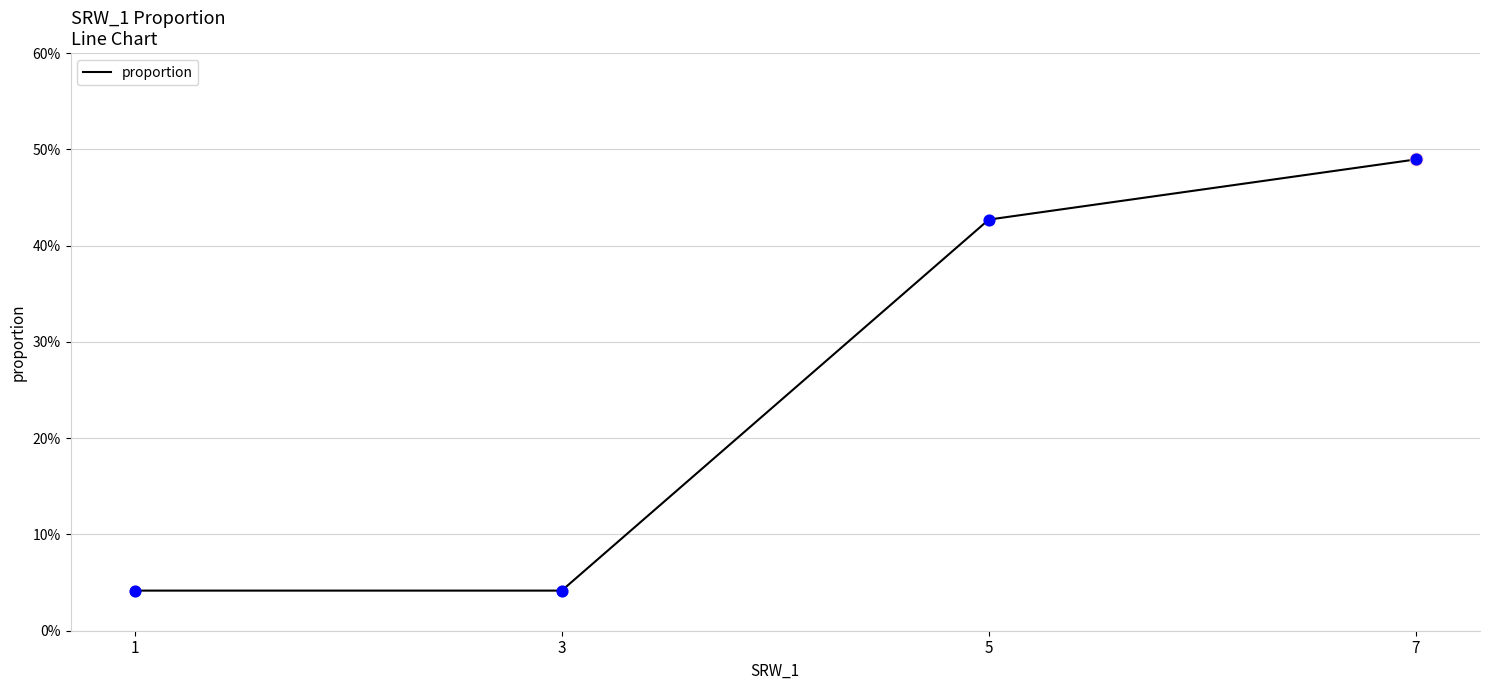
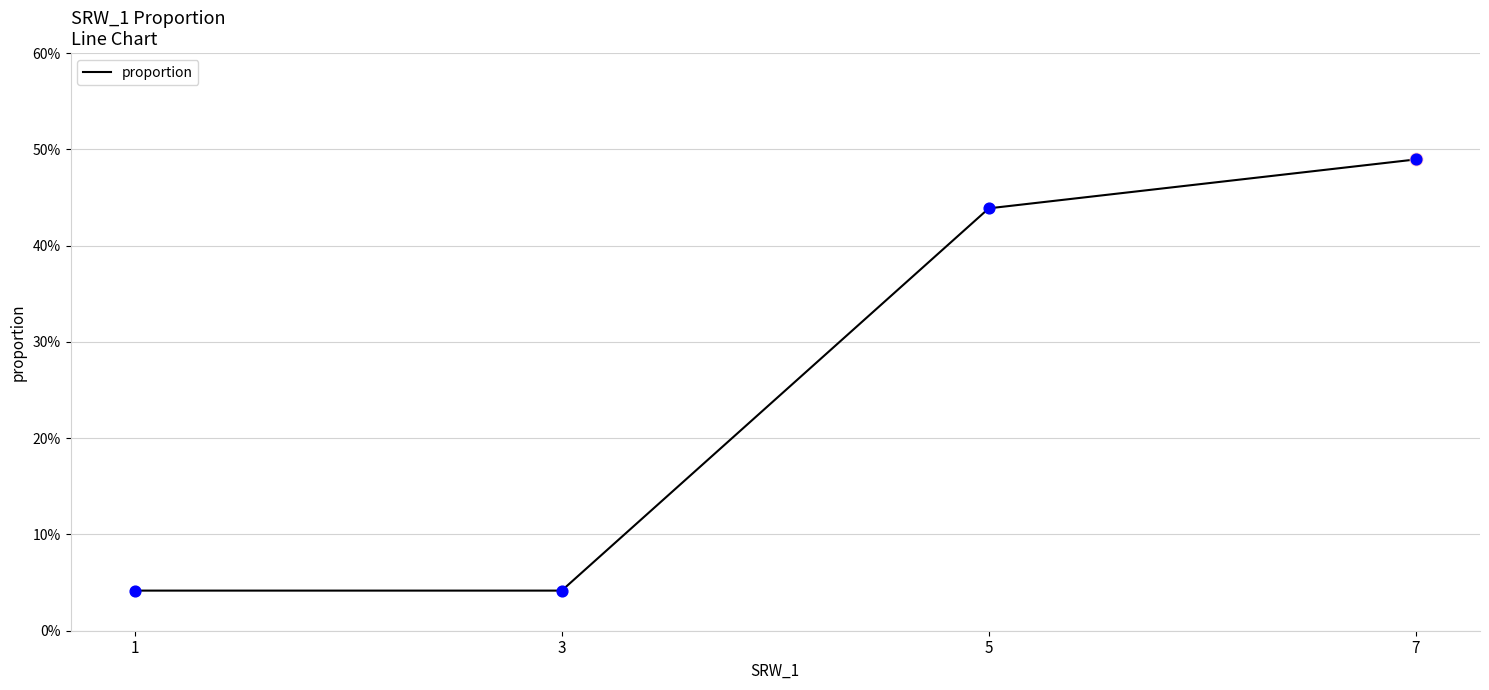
proportion, 5: 43% -> 44%
